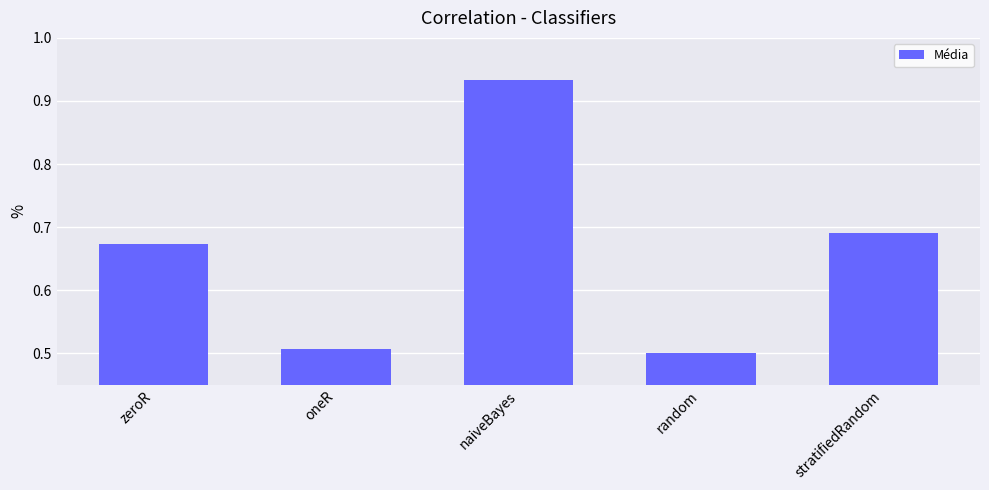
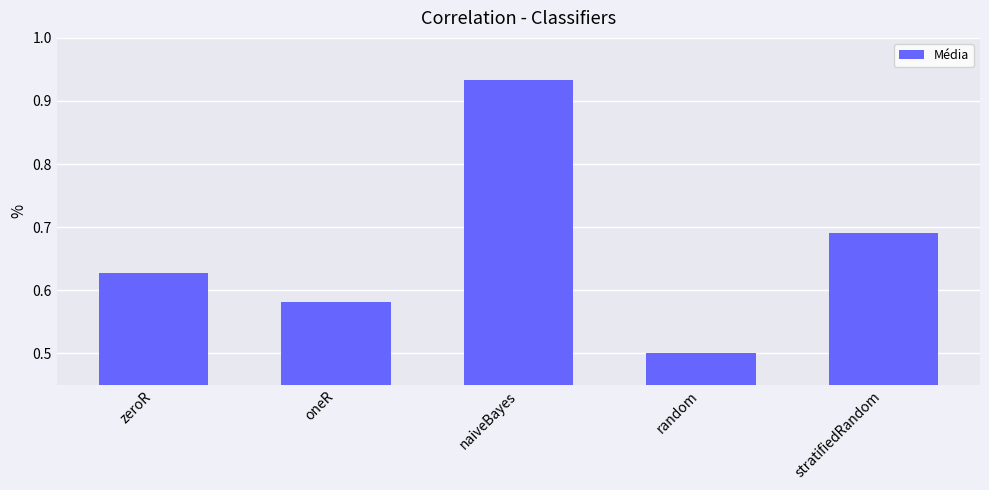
zeroR: 0.67 -> 0.63
oneR: 0.51 -> 0.58
